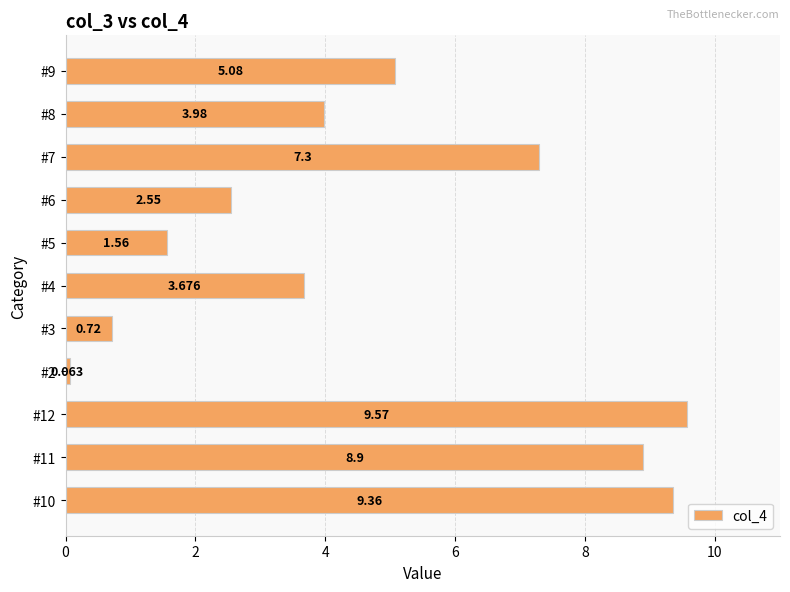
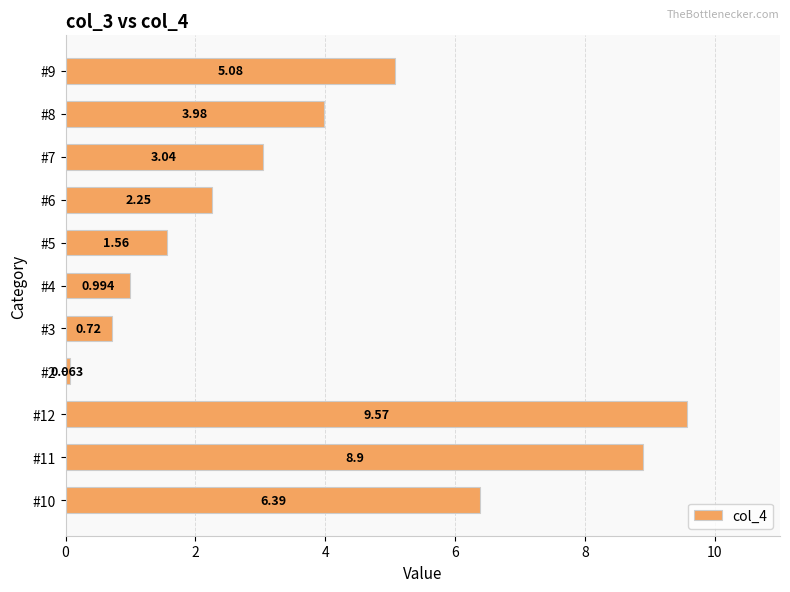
#7: 7.3 -> 3.04
#6: 2.55 -> 2.25
#4: 3.676 -> 0.994
#10: 9.36 -> 6.39
